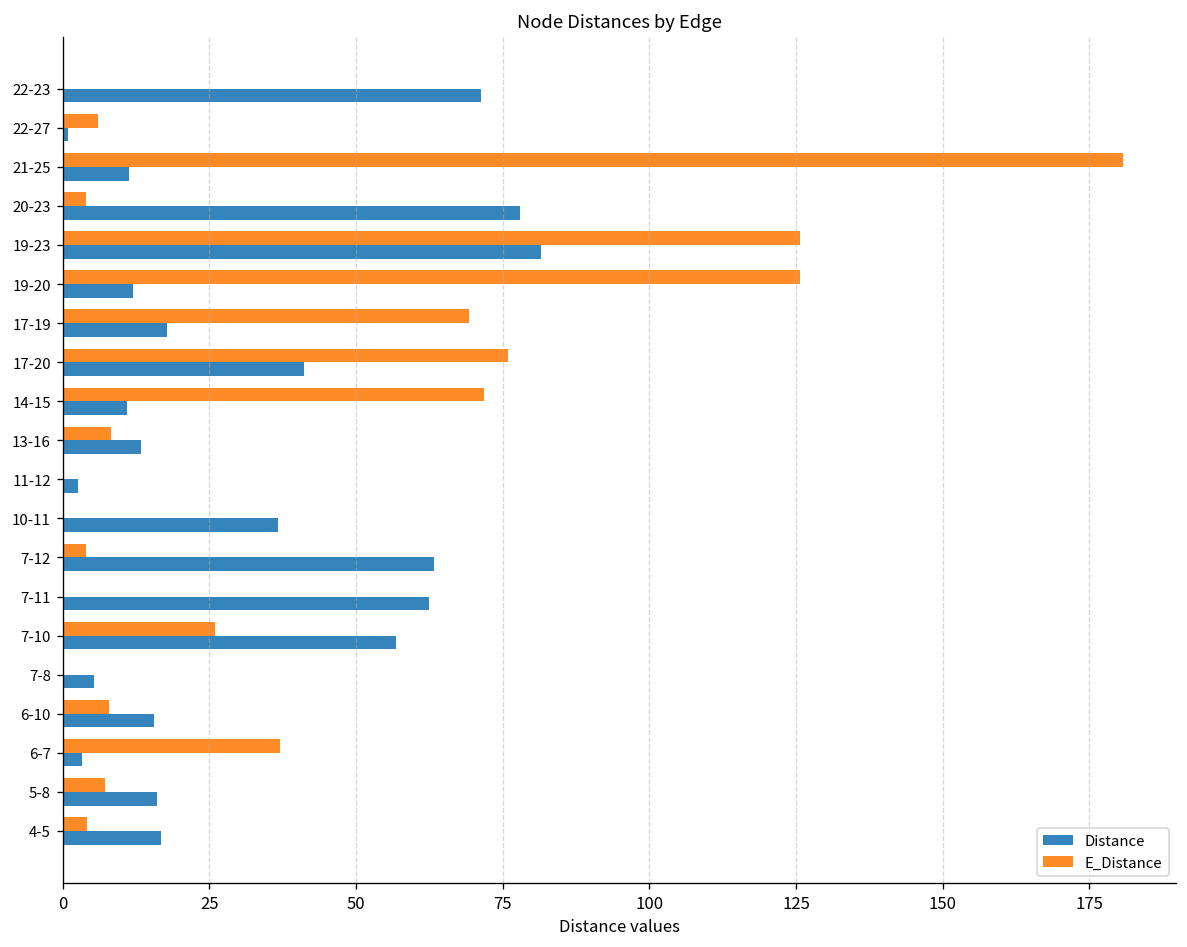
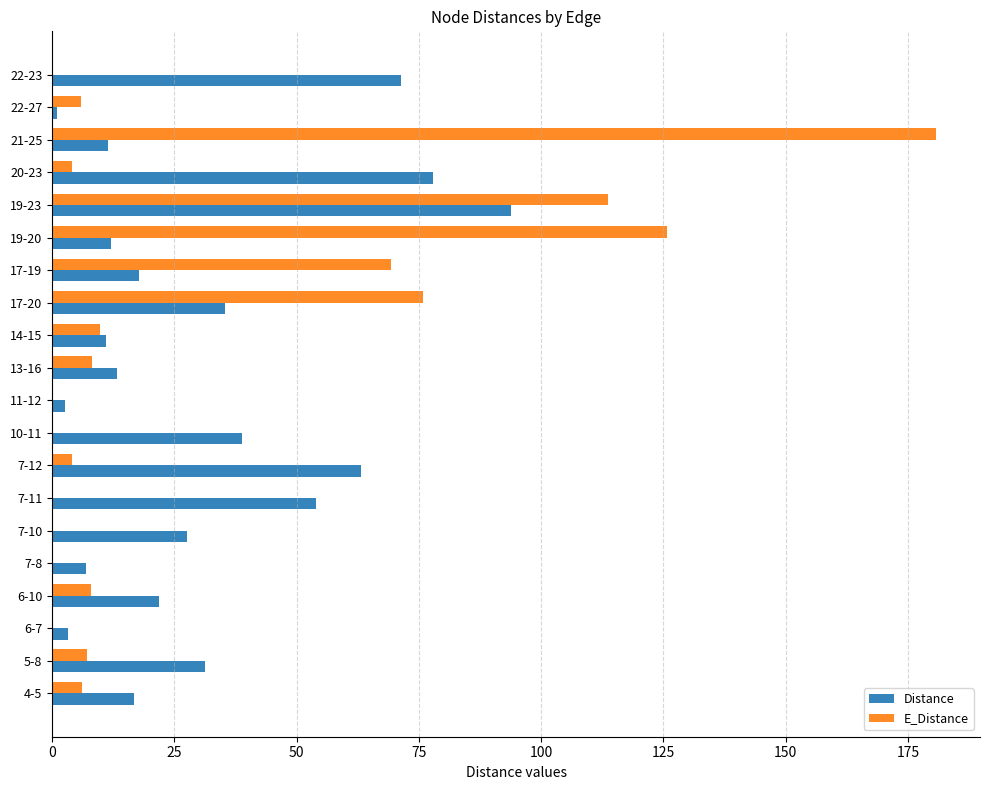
E_Distance, 19-23: 126 -> 114
Distance, 19-23: 81 -> 94
Distance, 17-20: 41 -> 35
E_Distance, 14-15: 72 -> 10
Distance, 10-11: 37 -> 39
Distance, 7-11: 62 -> 54
E_Distance, 7-10: 26 -> 0
Distance, 7-10: 57 -> 28
Distance, 7-8: 5 -> 7
Distance, 6-10: 16 -> 22
E_Distance, 6-7: 37 -> 0
Distance, 5-8: 16 -> 31
E_Distance, 4-5: 4 -> 6
